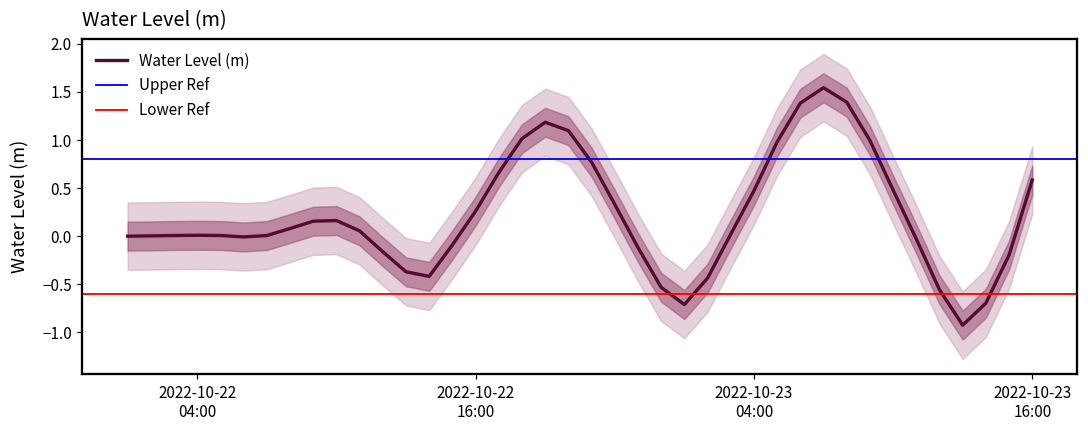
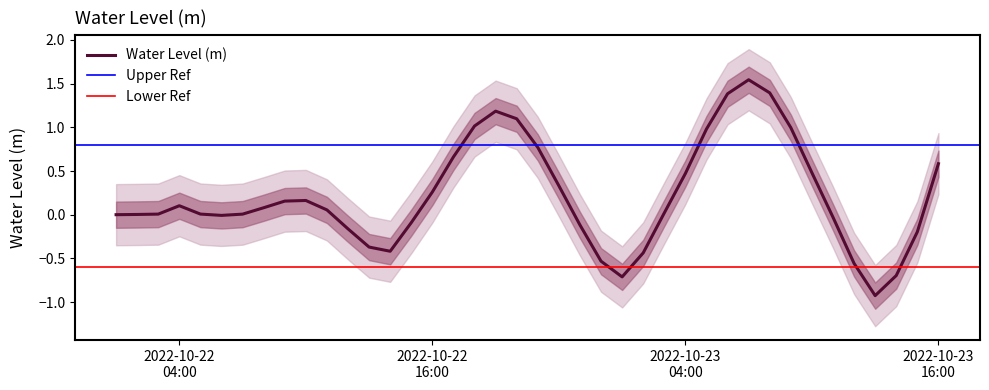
Water Level (m), 2022-10-22 04:00: 0.0 -> 0.1
